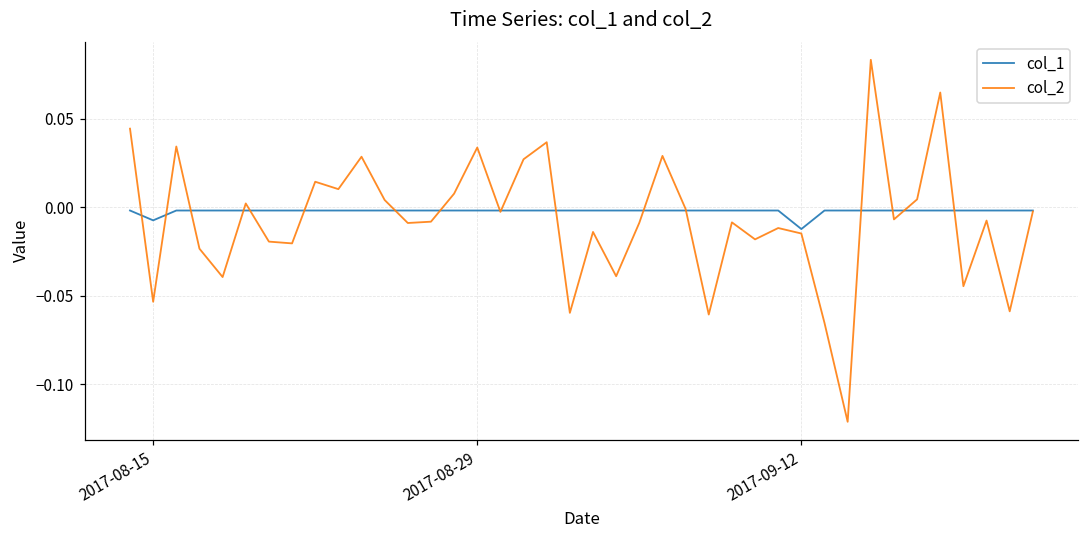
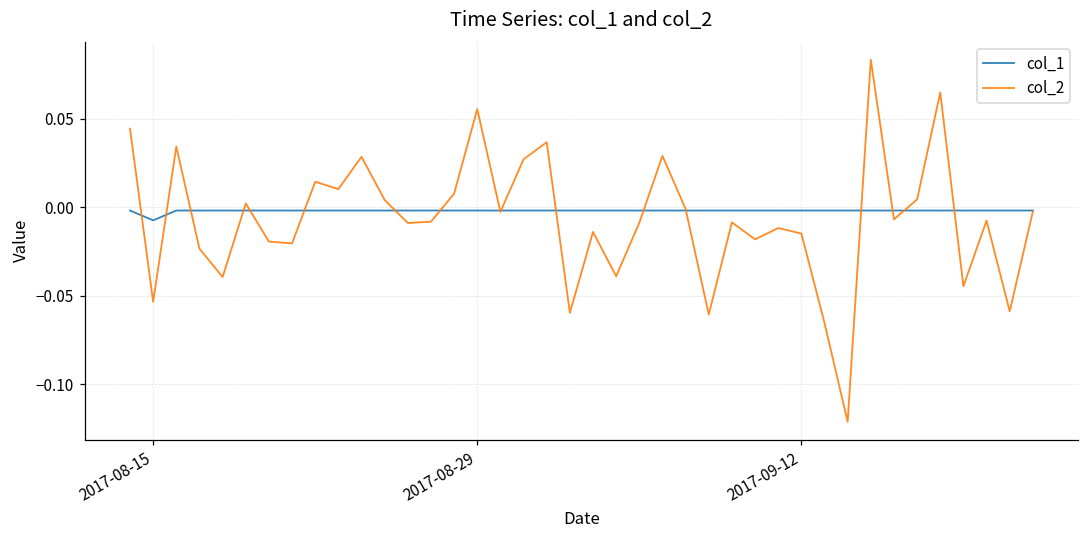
col_2, 2017-08-29: 0.034 -> 0.055
col_1, 2017-09-12: -0.012 -> -0.002
